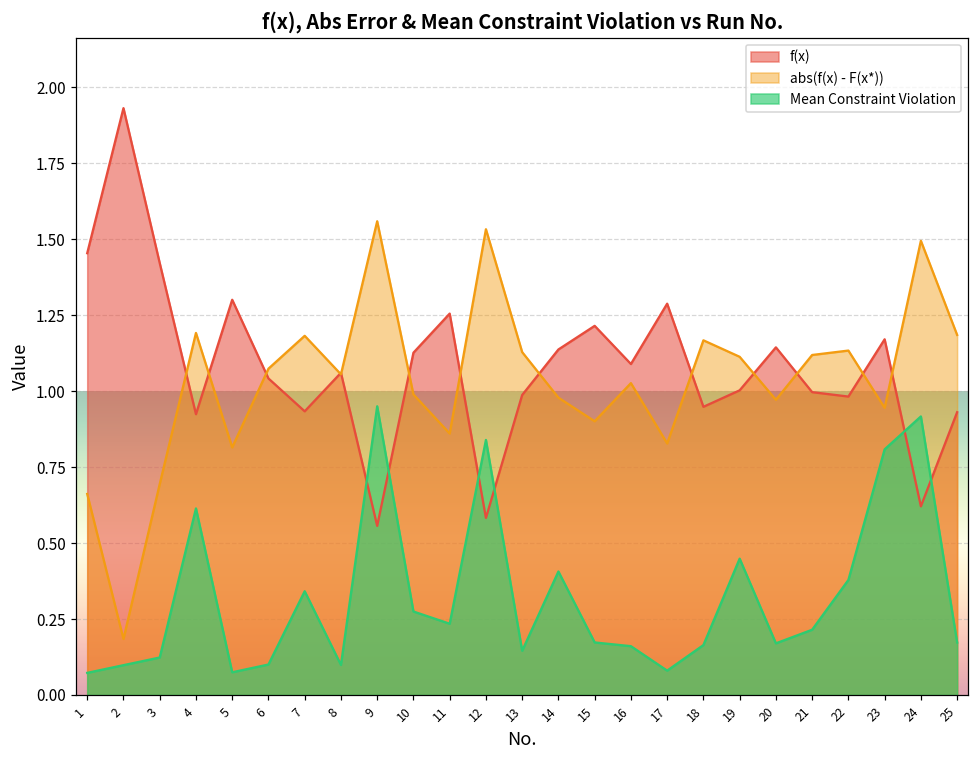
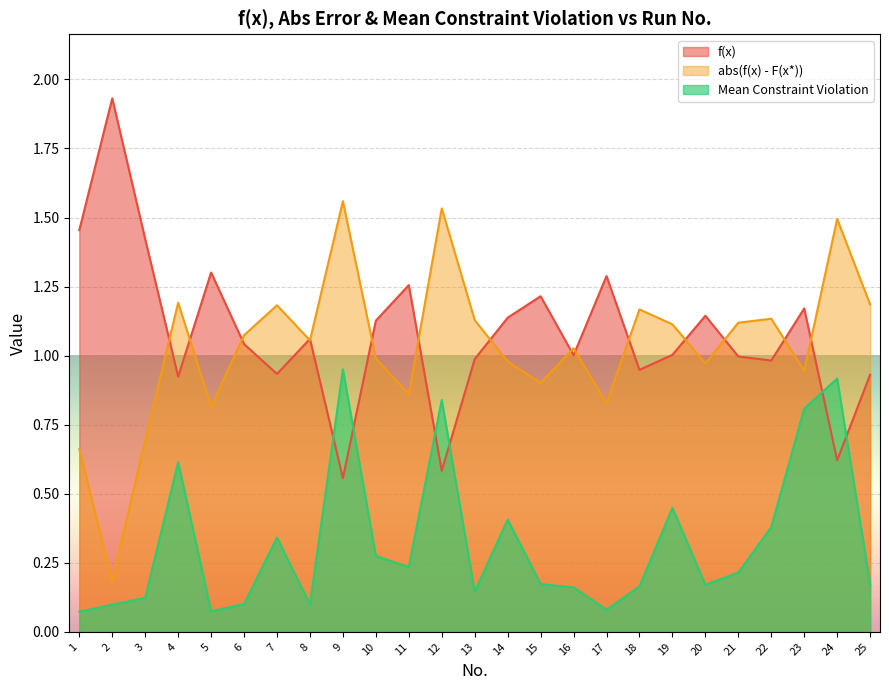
f(x), 16: 1.09 -> 1.00
